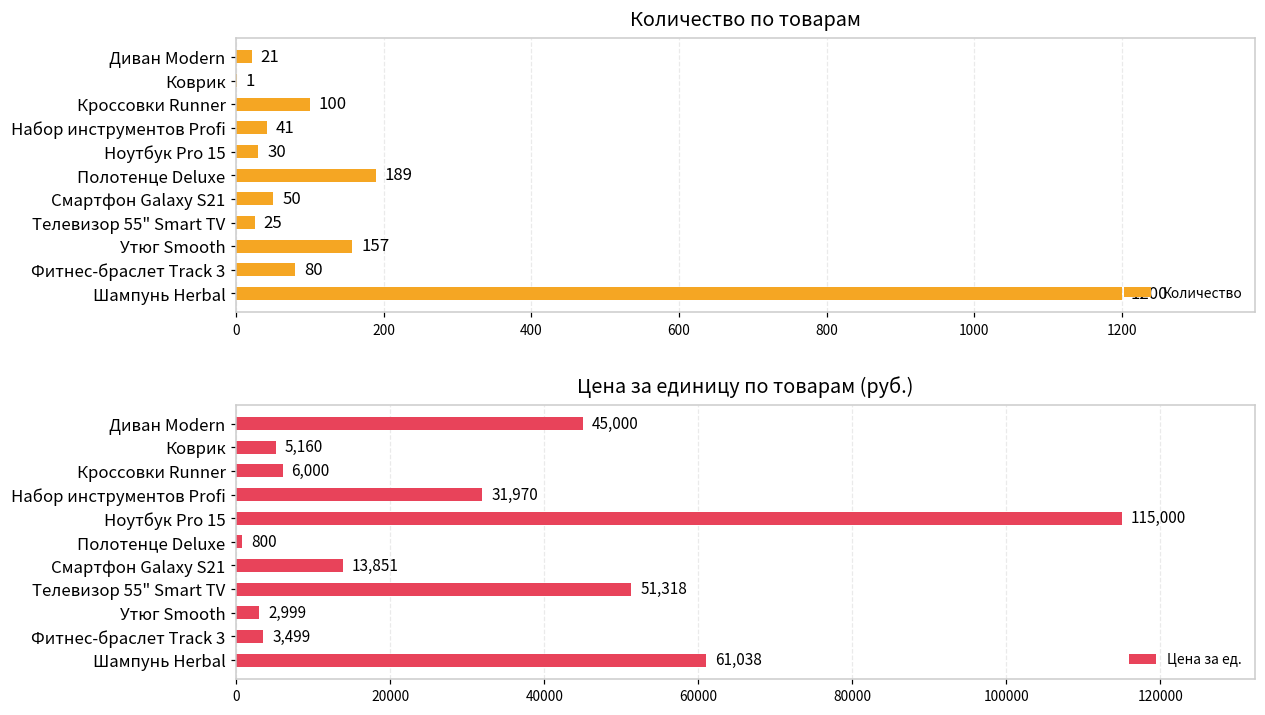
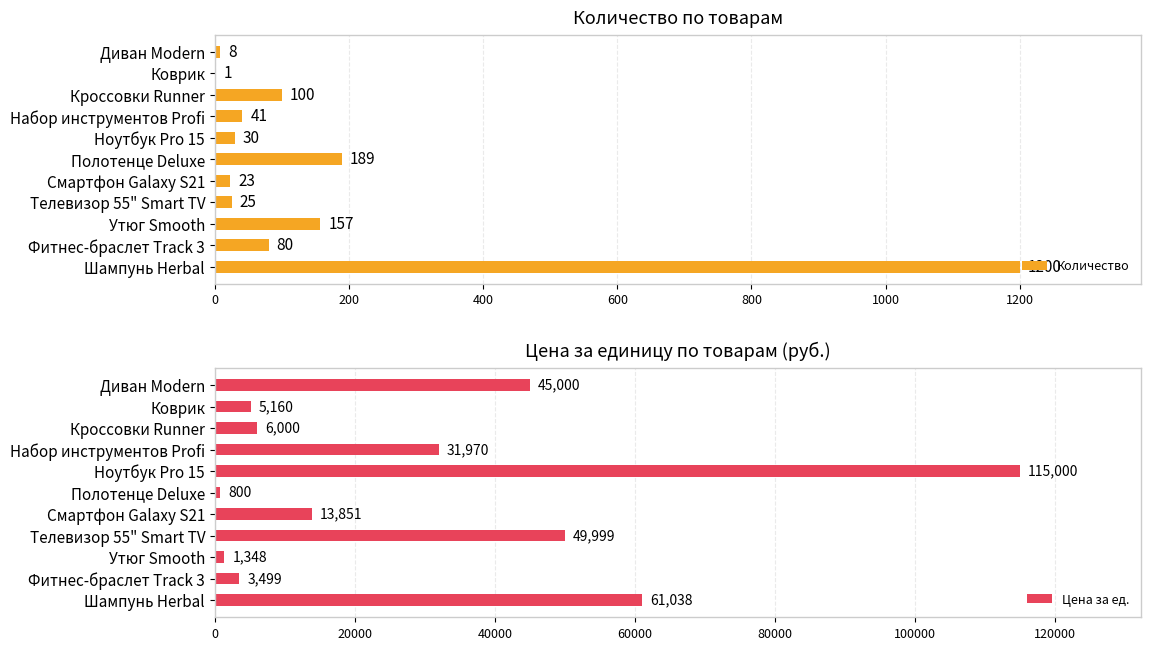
Количество по товарам, Диван Modern: 21 -> 8
Количество по товарам, Смартфон Galaxy S21: 50 -> 23
Цена за единицу по товарам (руб.), Телевизор 55" Smart TV: 51,318 -> 49,999
Цена за единицу по товарам (руб.), Утюг Smooth: 2,999 -> 1,348
